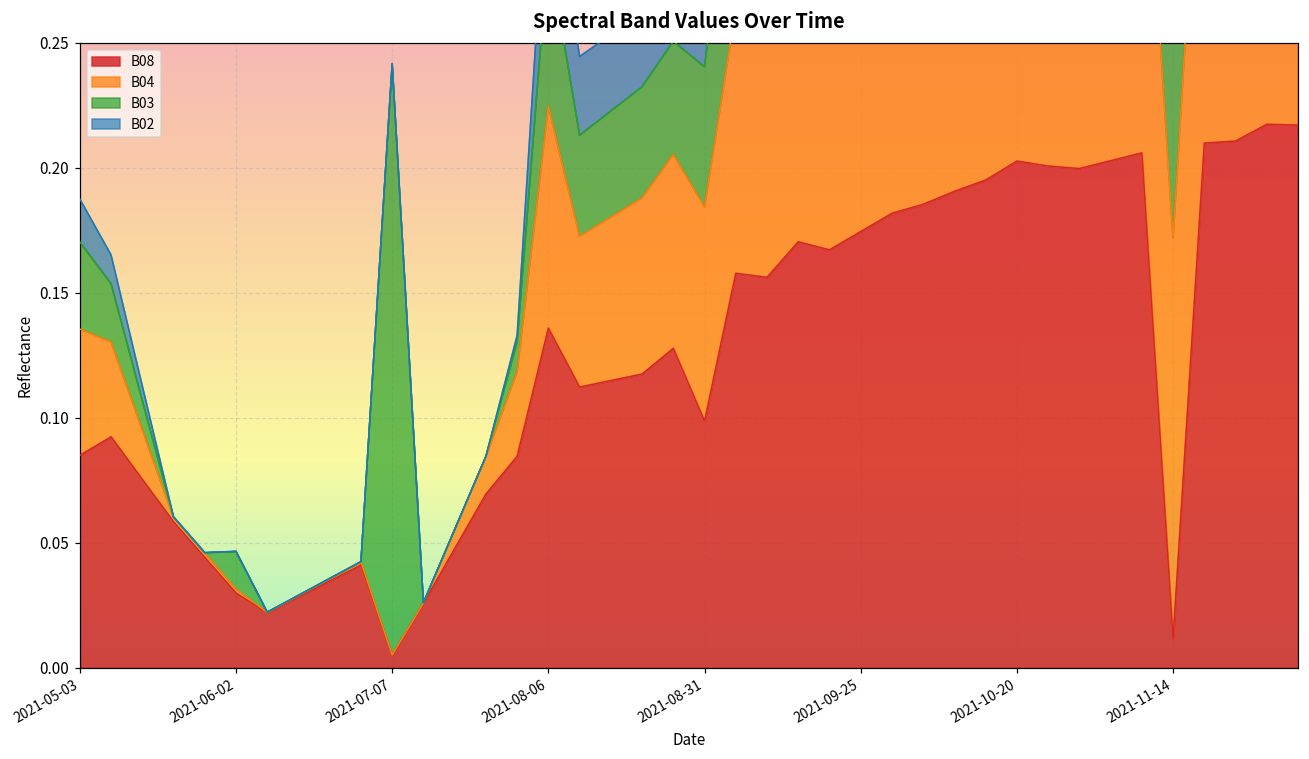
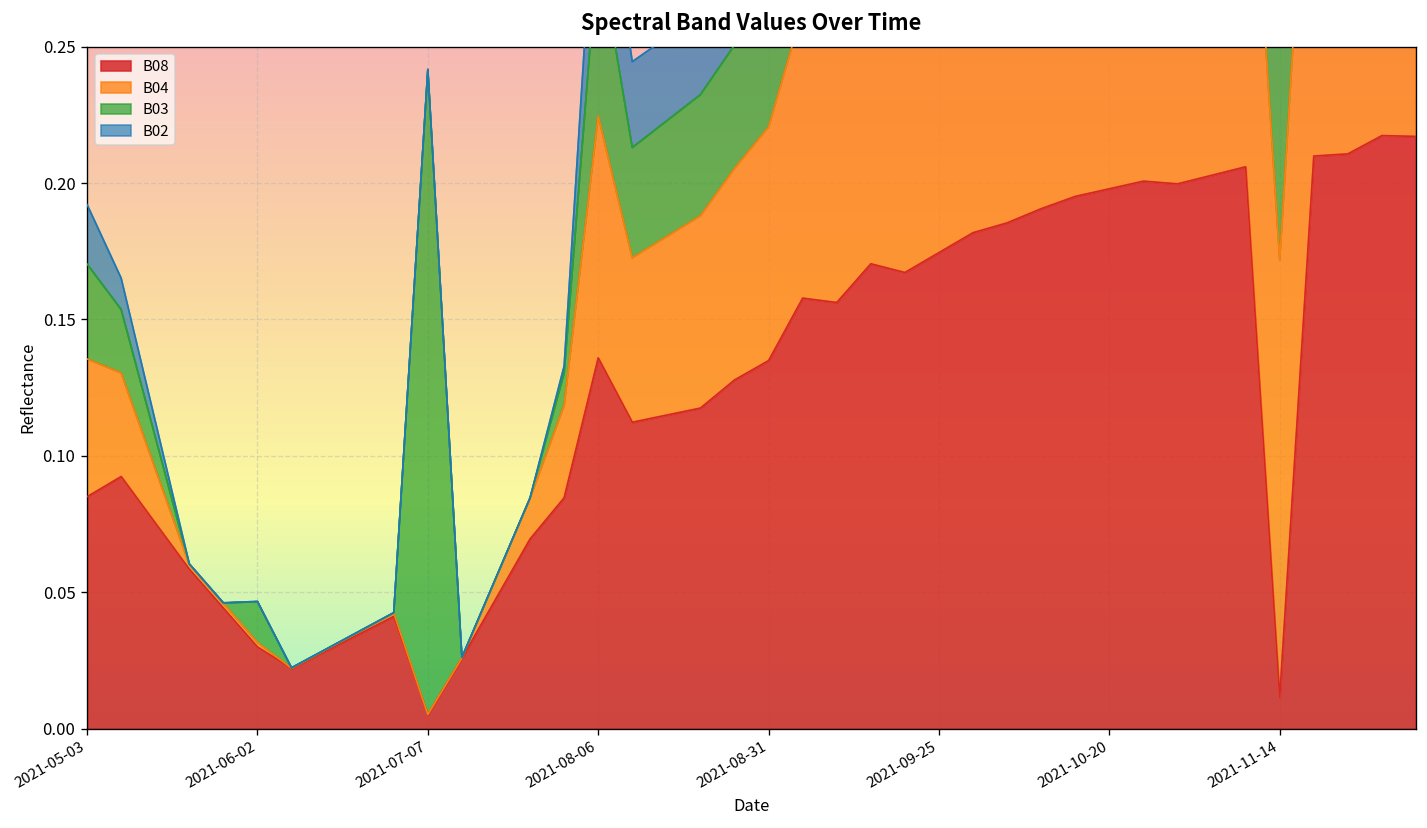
B02, 2021-05-03: 0.017 -> 0.022
B08, 2021-08-31: 0.099 -> 0.135
B08, 2021-10-20: 0.203 -> 0.198
